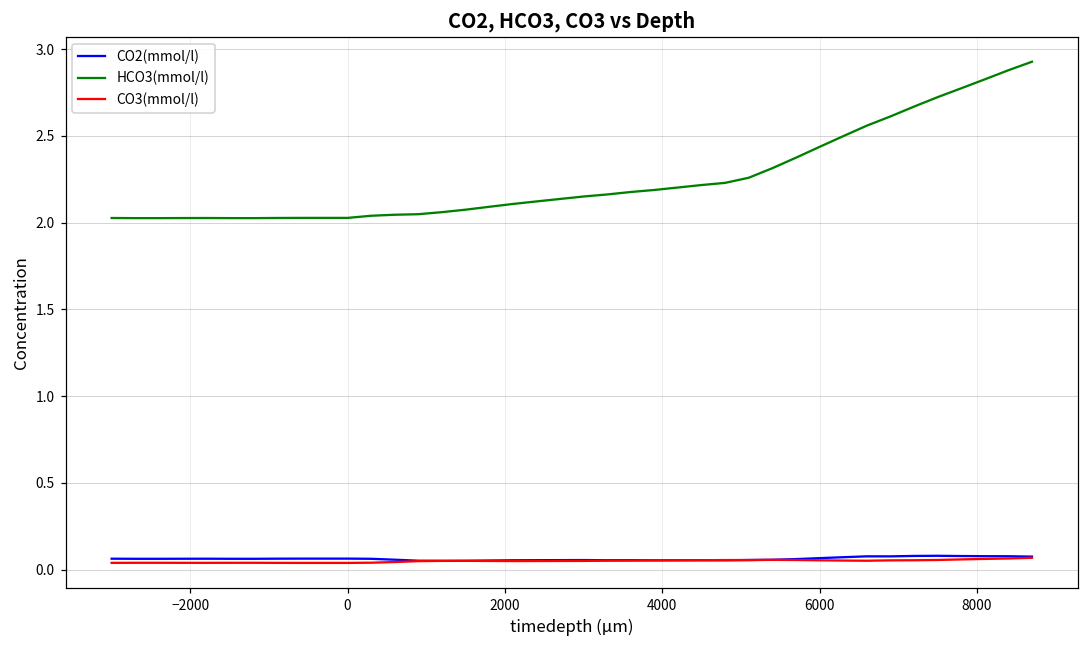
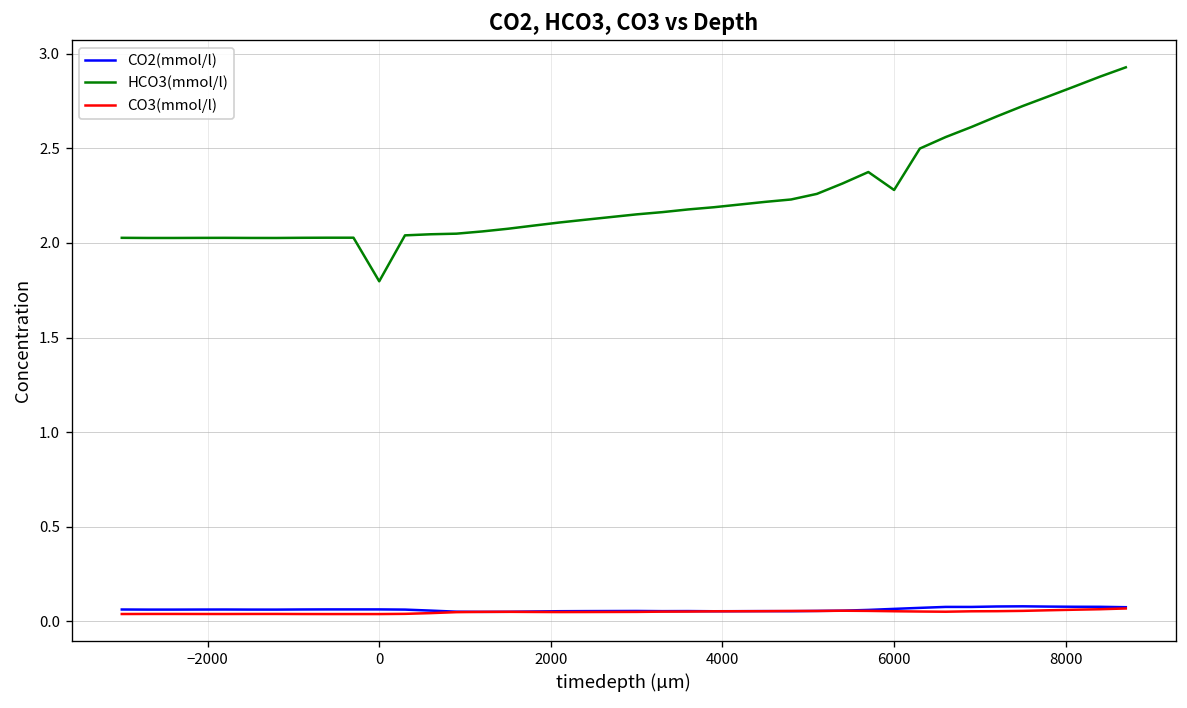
HCO3(mmol/l), 0: 2.03 -> 1.80
HCO3(mmol/l), 6000: 2.44 -> 2.28
